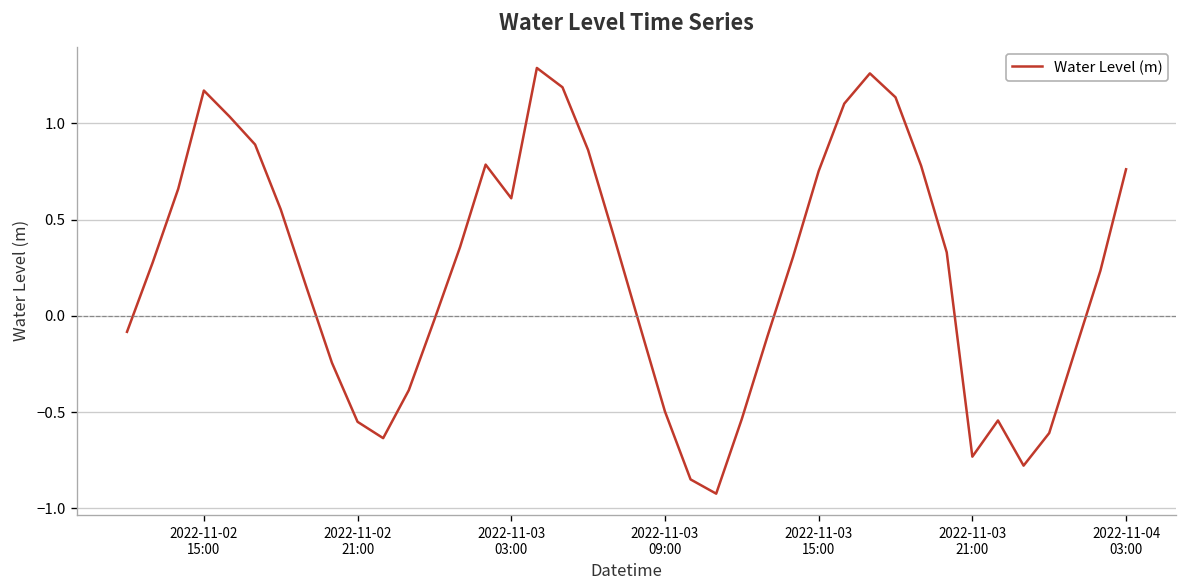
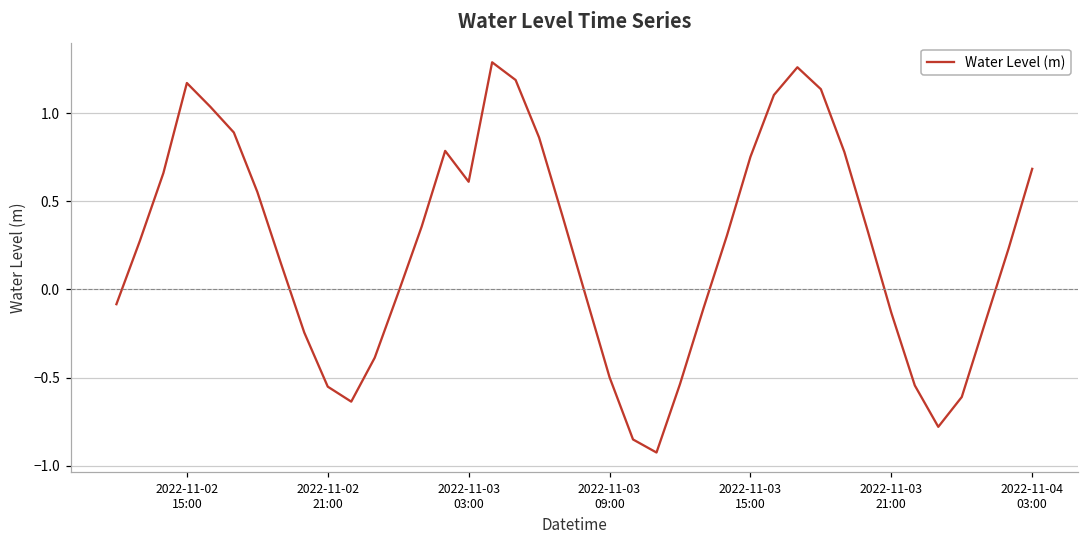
2022-11-03 21:00: -0.73 -> -0.13
2022-11-04 03:00: 0.76 -> 0.68
